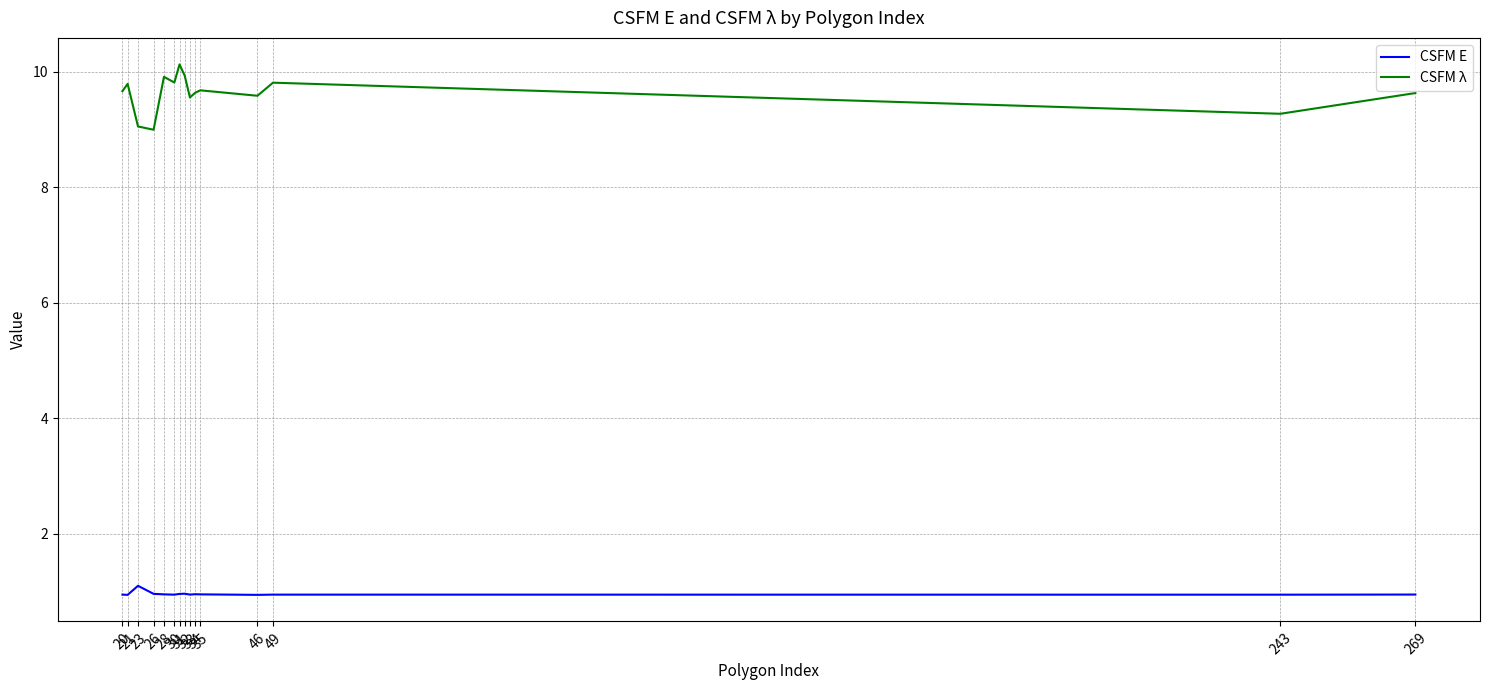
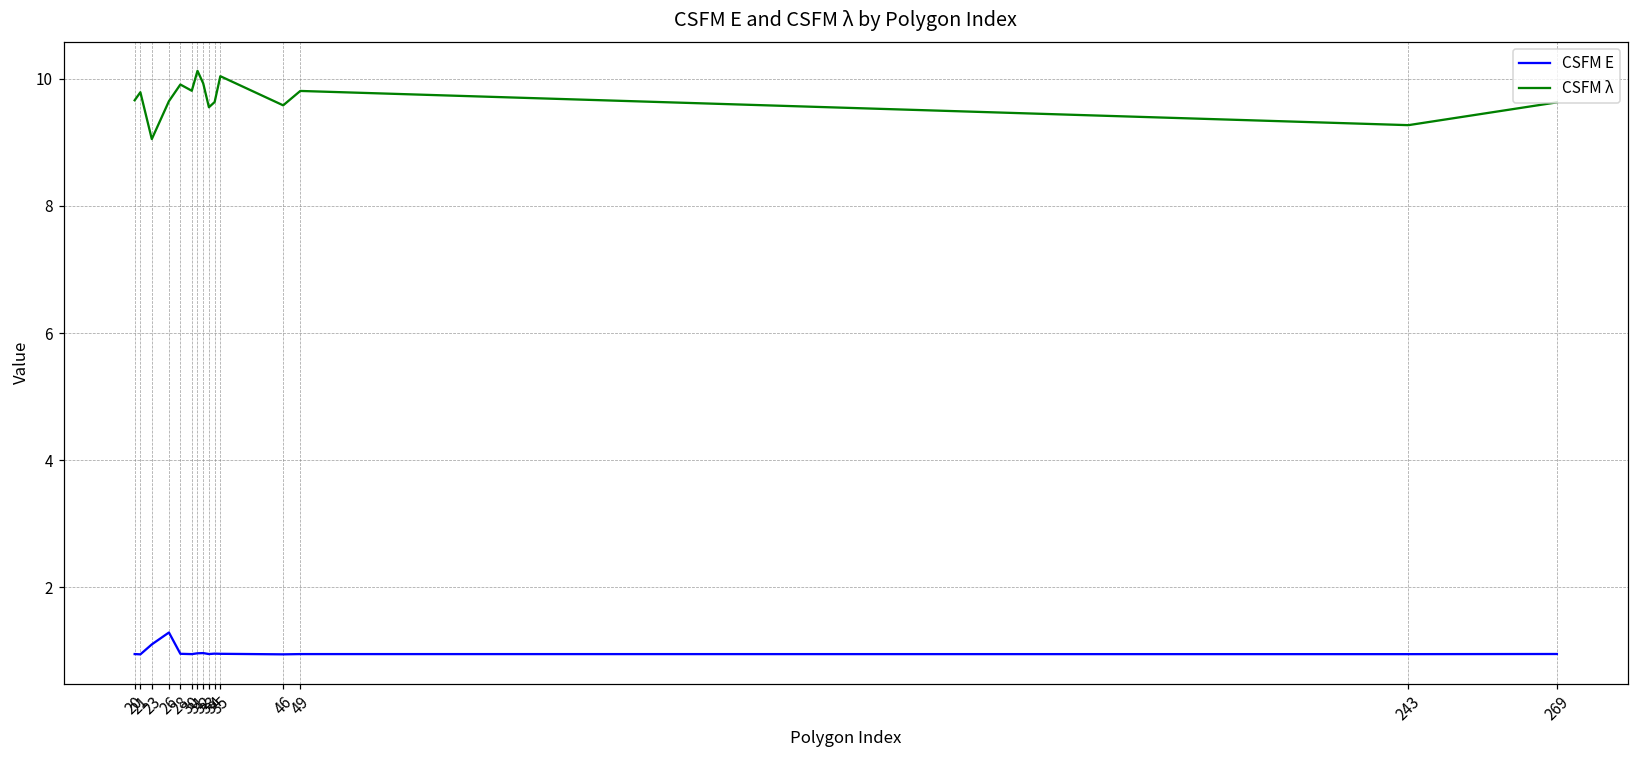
CSFM E, 26: 1.0 -> 1.3
CSFM λ, 26: 9.0 -> 9.6
CSFM λ, 35: 9.7 -> 10.0
